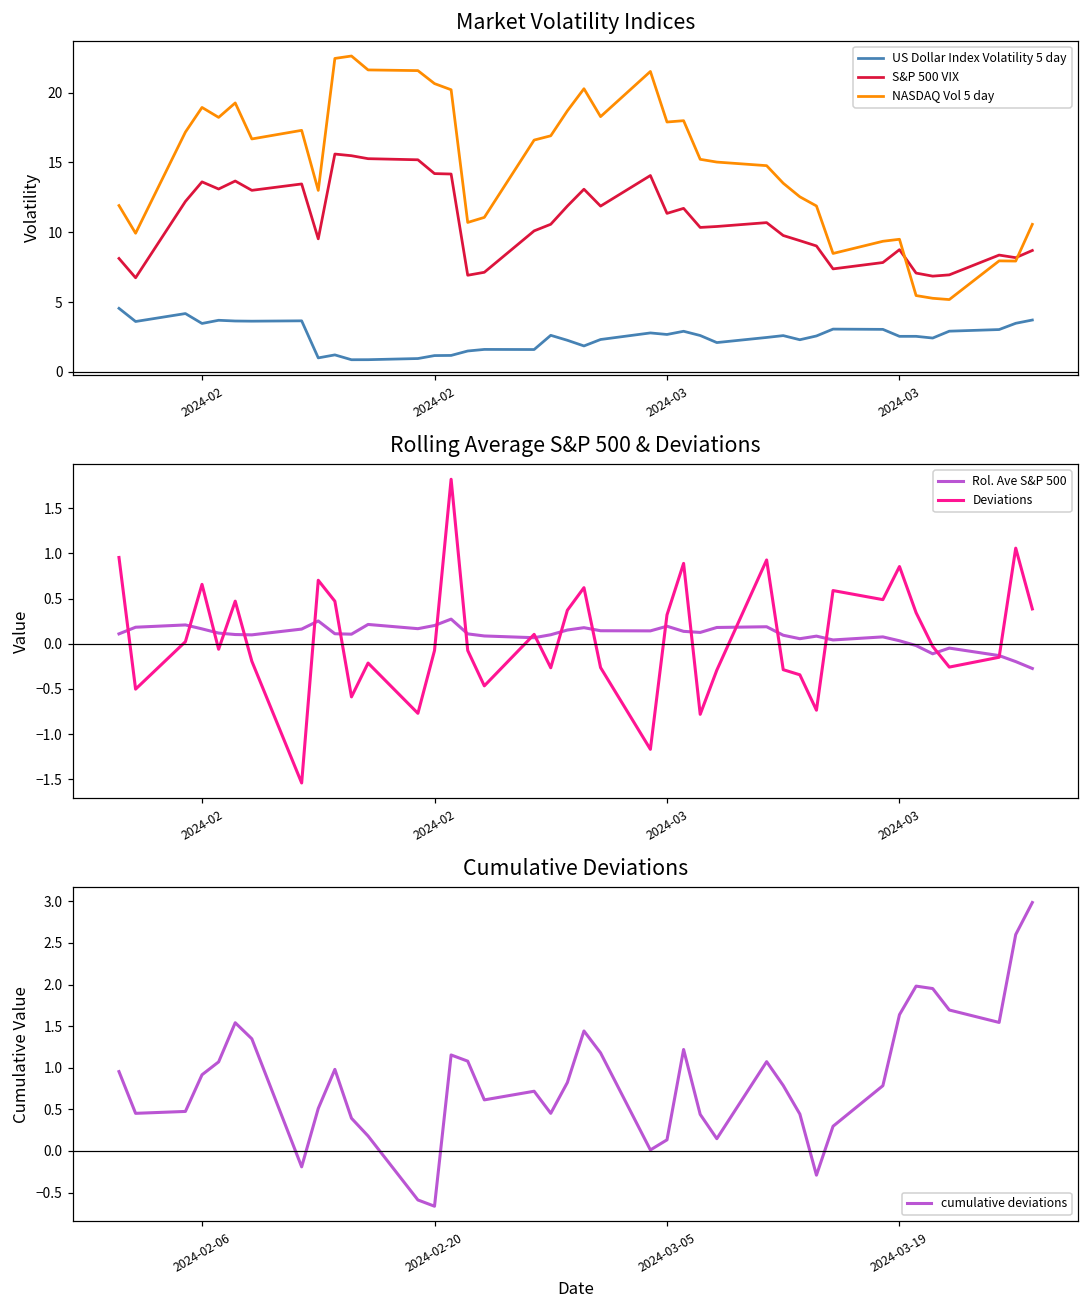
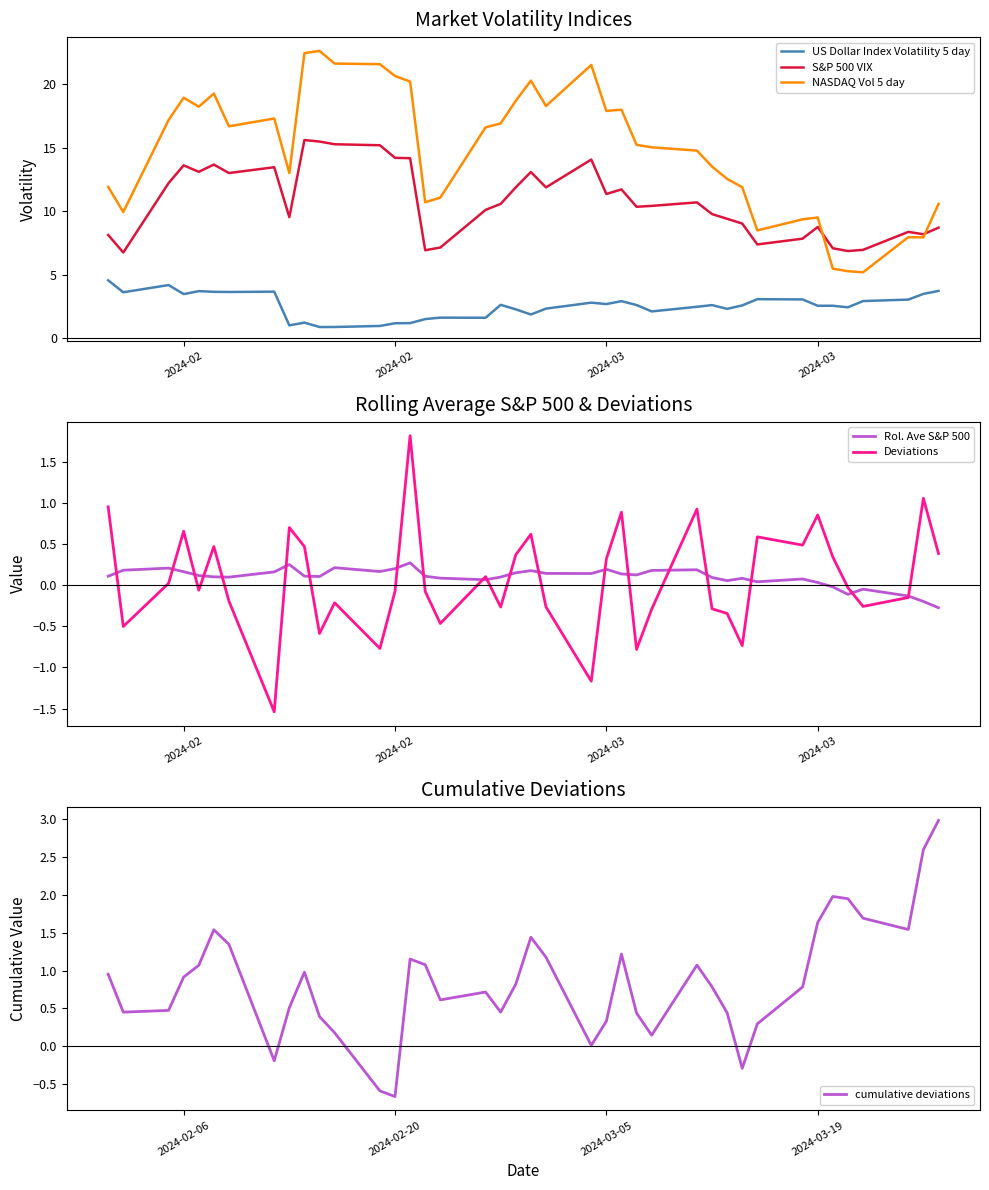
Cumulative Deviations, 2024-03-05: 0.1 -> 0.3
